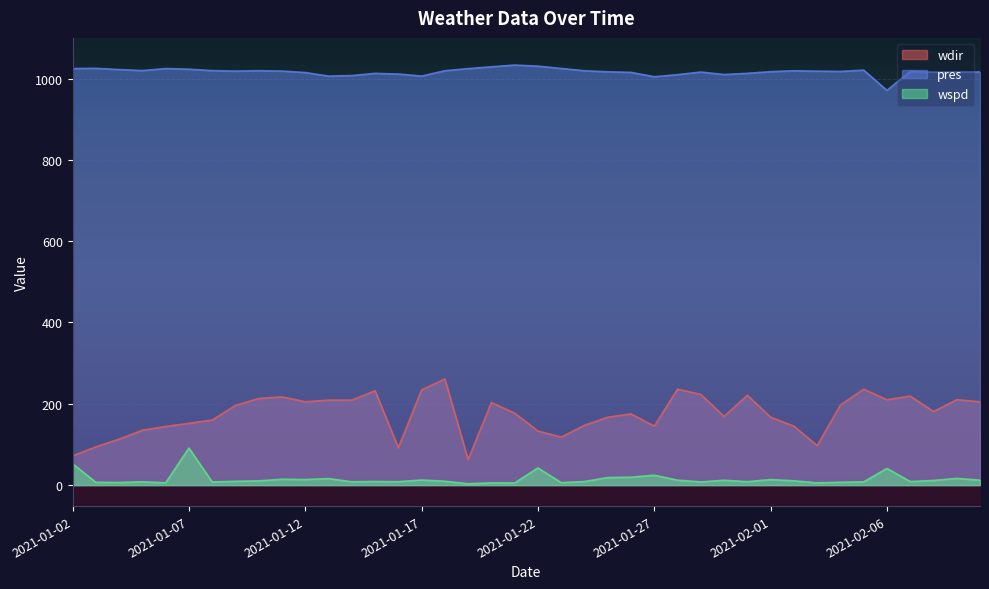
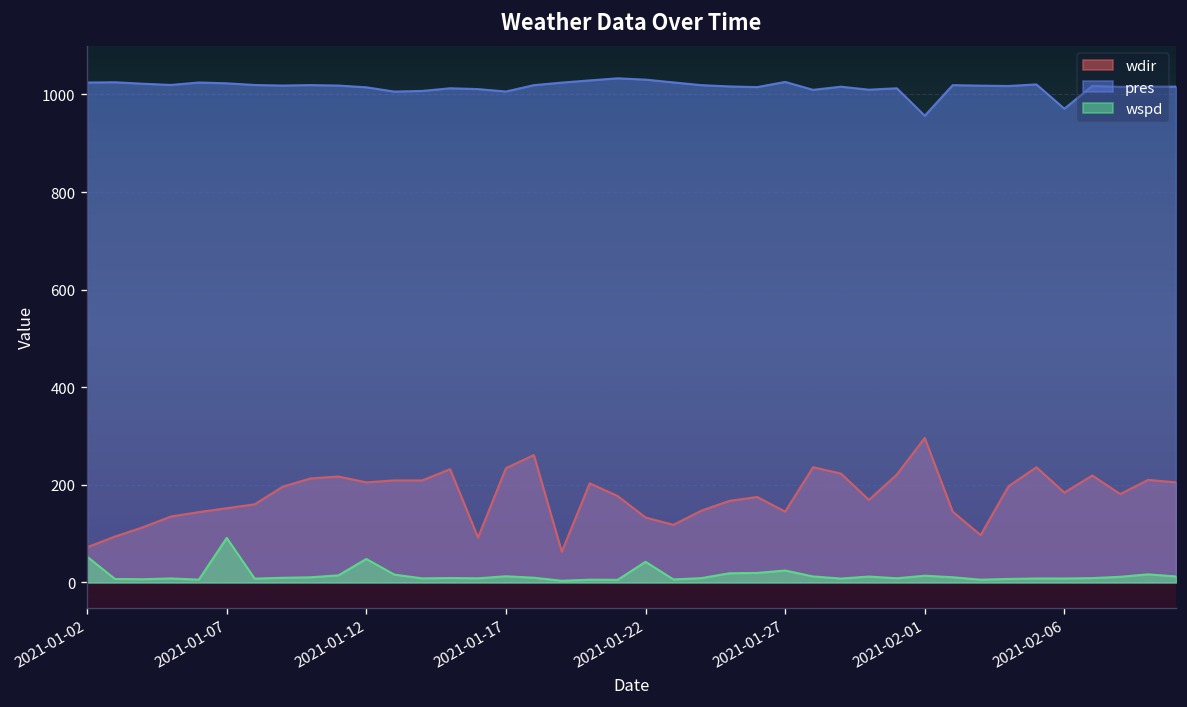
wspd, 2021-01-12: 10 -> 50
pres, 2021-01-27: 1000 -> 1030
wdir, 2021-02-01: 170 -> 300
pres, 2021-02-01: 1020 -> 960
wdir, 2021-02-06: 210 -> 180
wspd, 2021-02-06: 40 -> 10
